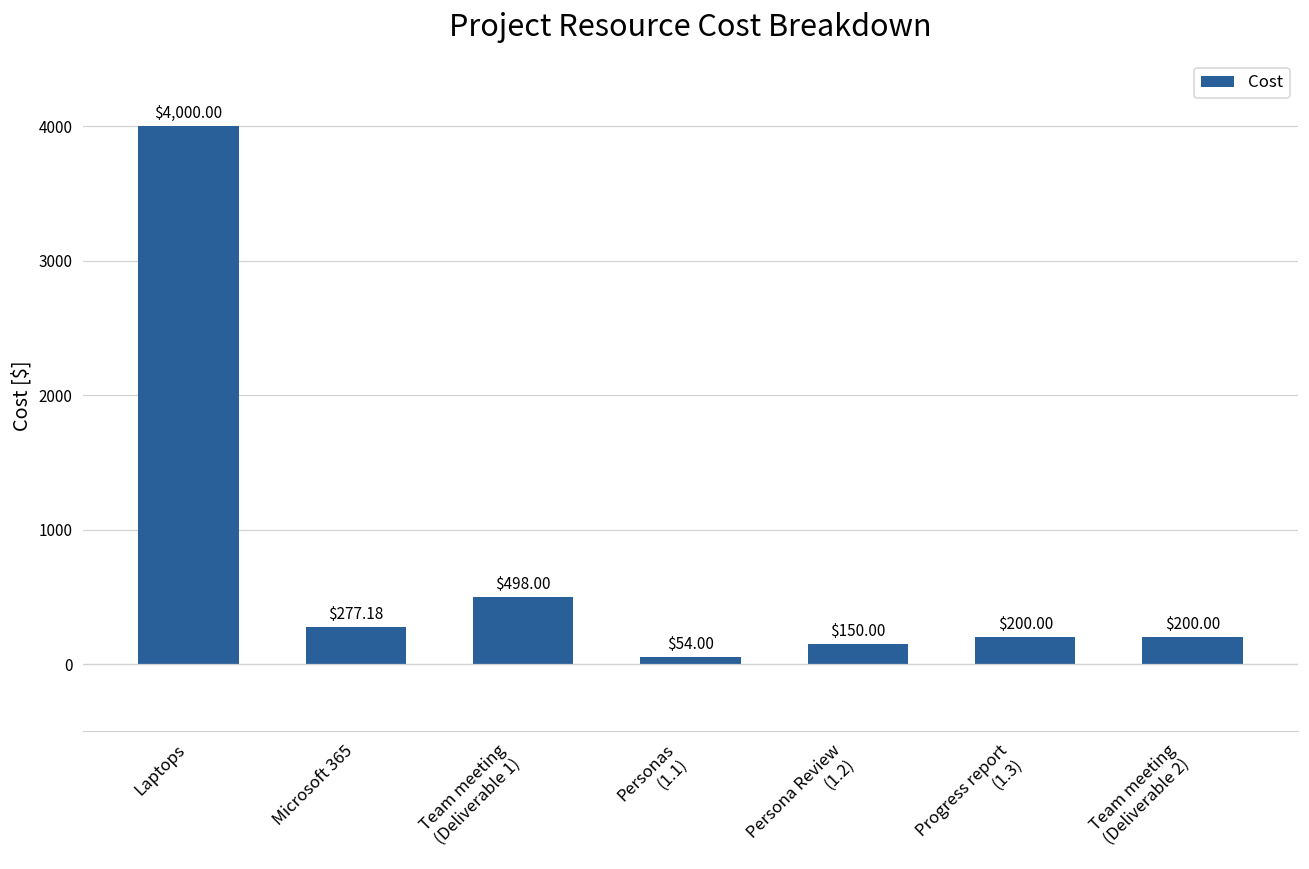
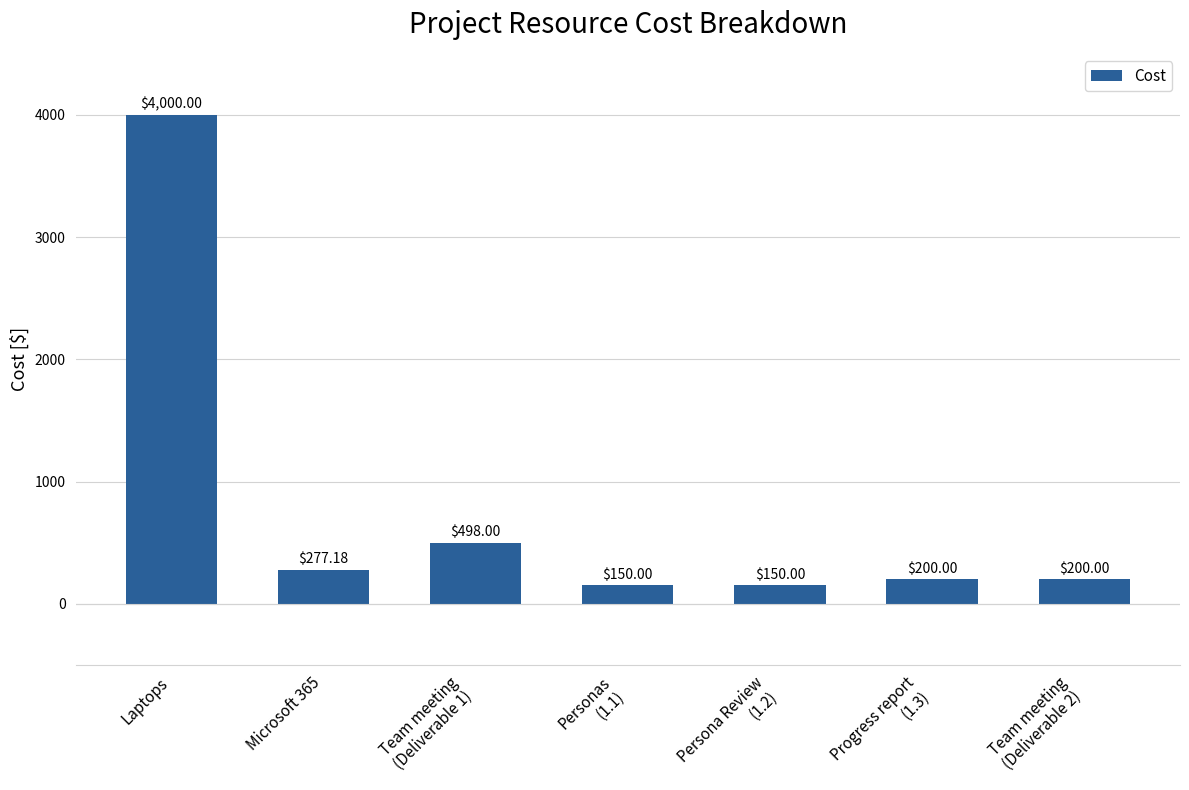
Personas (1.1): $54.00 -> $150.00
